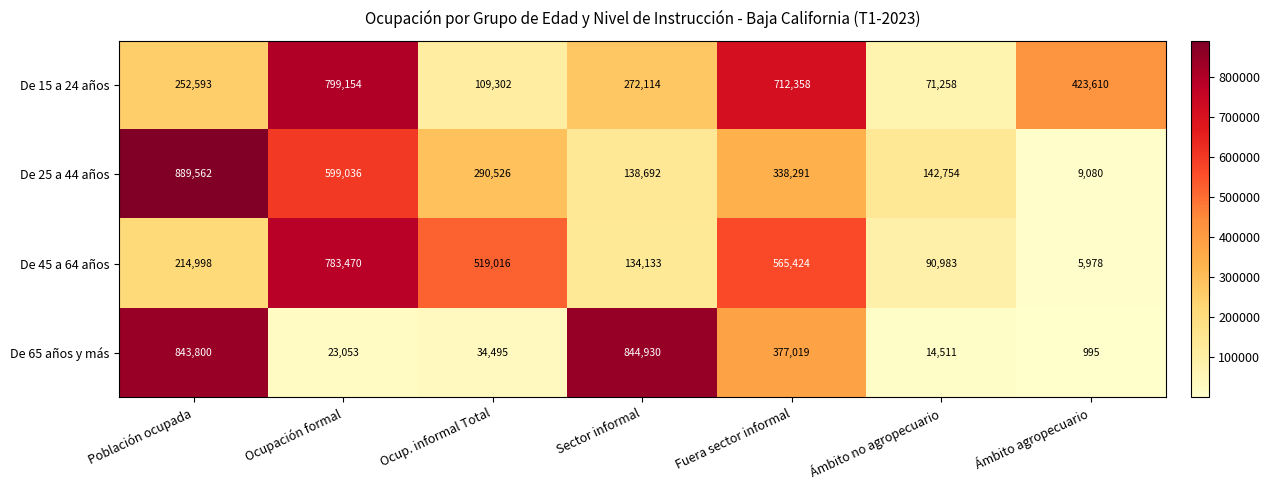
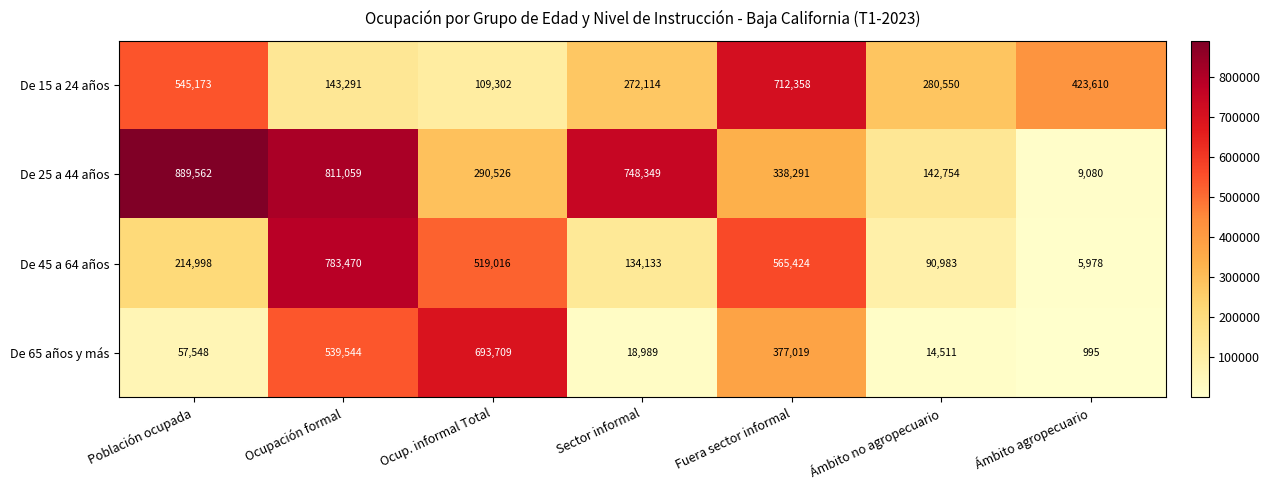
De 15 a 24 años, Población ocupada: 252,593 -> 545,173
De 15 a 24 años, Ocupación formal: 799,154 -> 143,291
De 15 a 24 años, Ámbito no agropecuario: 71,258 -> 280,550
De 25 a 44 años, Ocupación formal: 599,036 -> 811,059
De 25 a 44 años, Sector informal: 138,692 -> 748,349
De 65 años y más, Población ocupada: 843,800 -> 57,548
De 65 años y más, Ocupación formal: 23,053 -> 539,544
De 65 años y más, Ocup. informal Total: 34,495 -> 693,709
De 65 años y más, Sector informal: 844,930 -> 18,989
